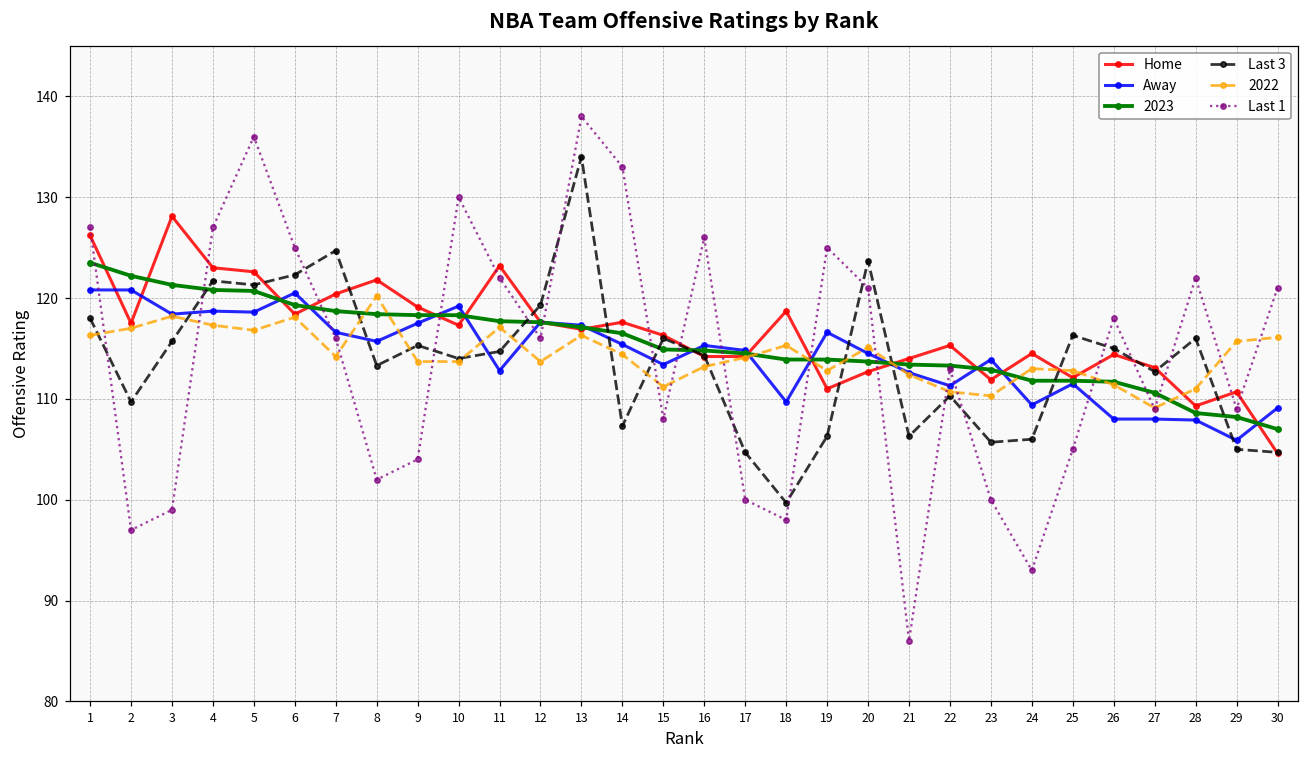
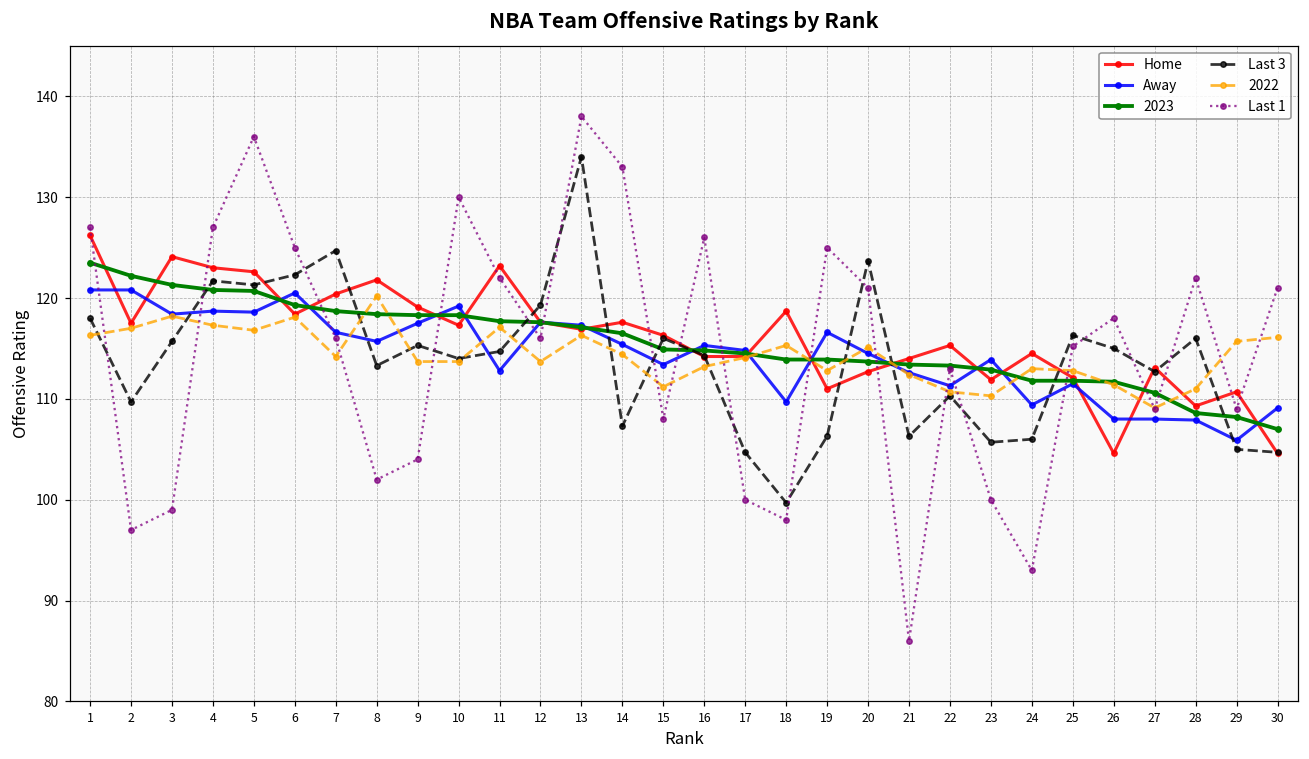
Home, 3: 128 -> 124
Last 1, 25: 105 -> 115
Home, 26: 114 -> 105
